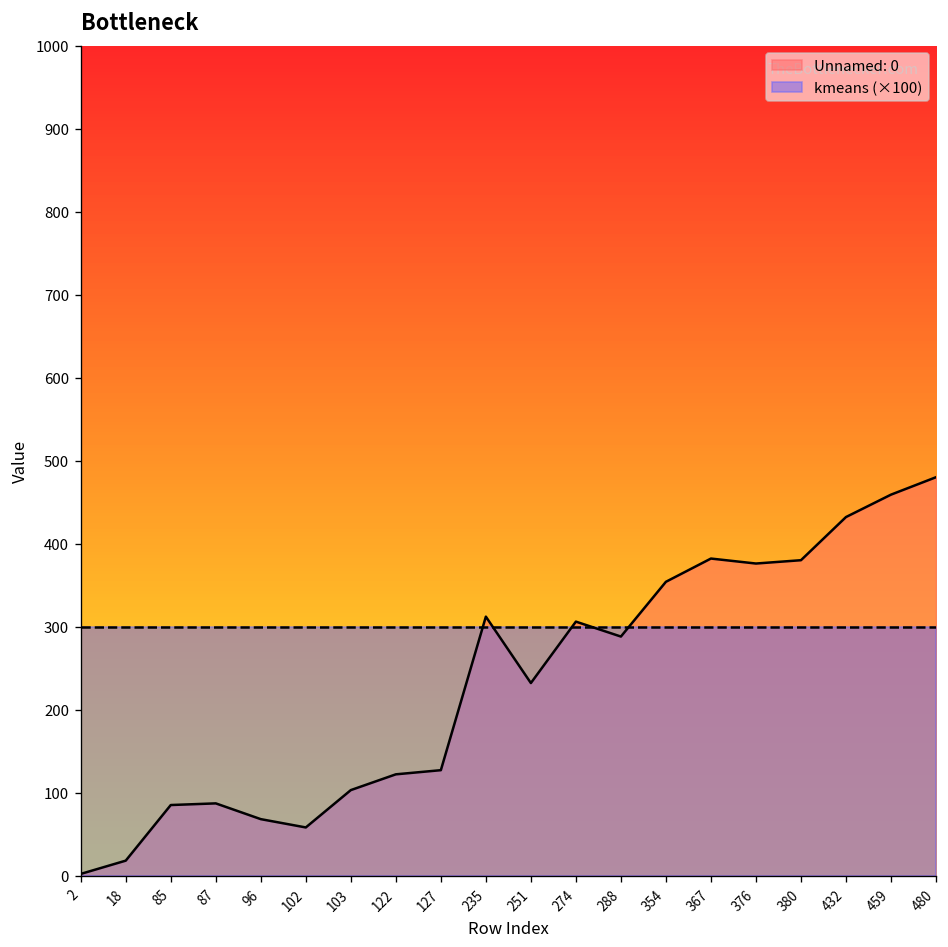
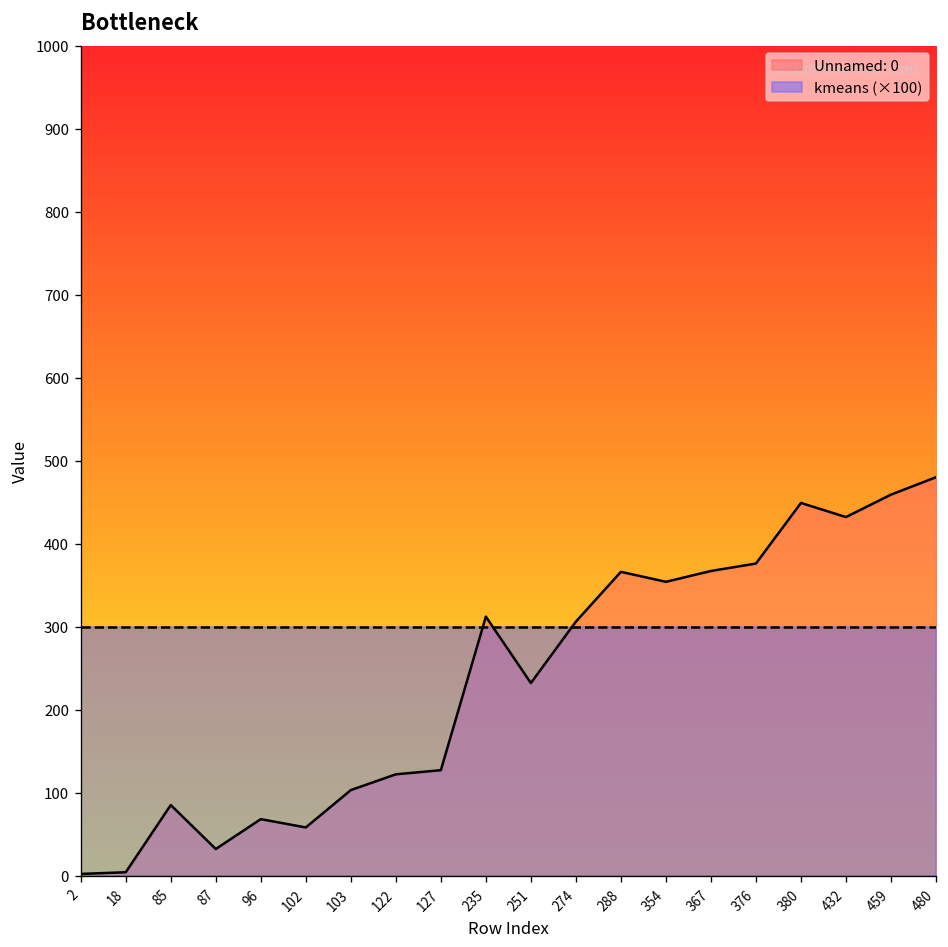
Unnamed: 0, 18: 20 -> 0
Unnamed: 0, 87: 90 -> 30
Unnamed: 0, 288: 290 -> 370
Unnamed: 0, 367: 380 -> 370
Unnamed: 0, 380: 380 -> 450
